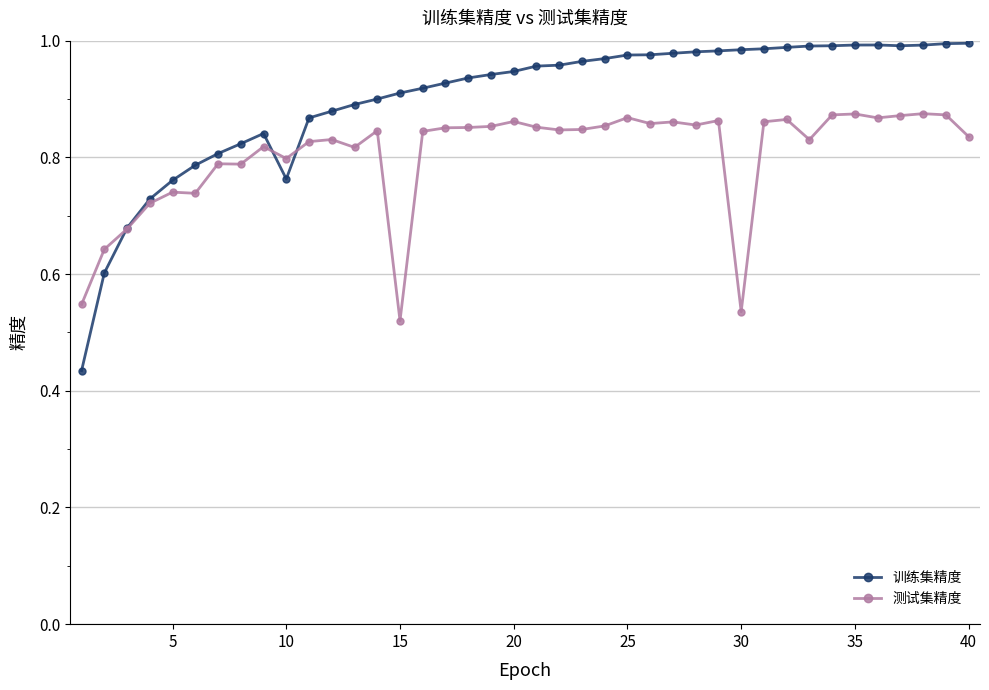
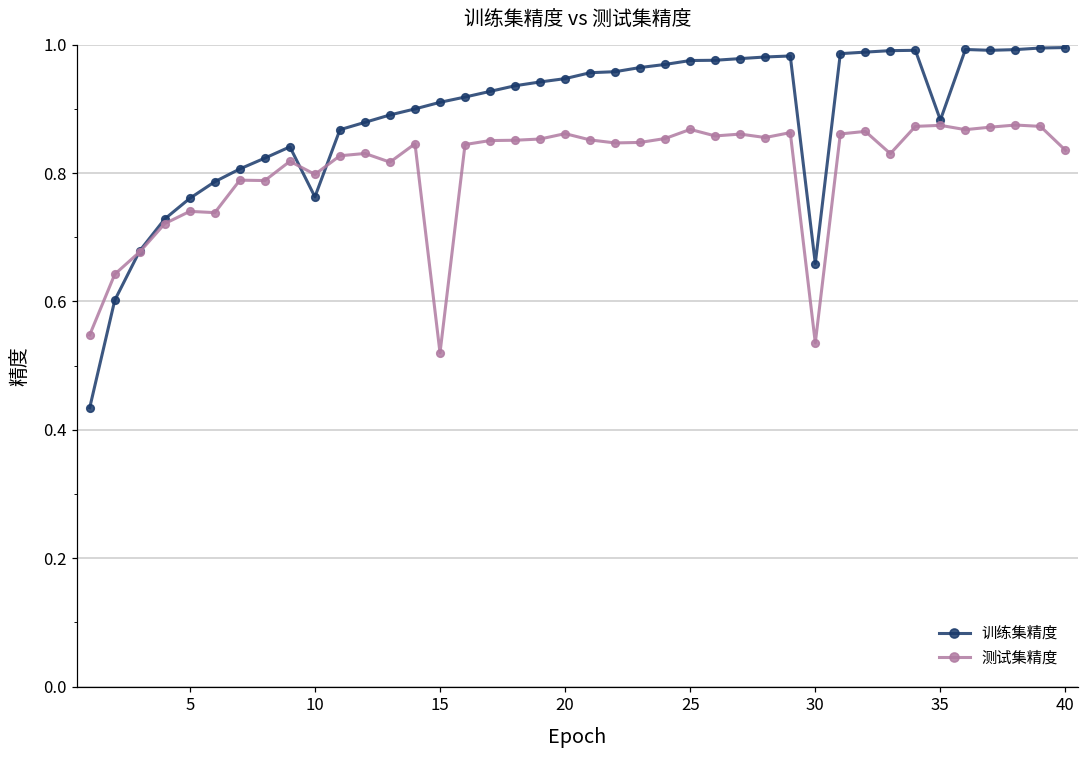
训练集精度, 30: 0.98 -> 0.66
训练集精度, 35: 0.99 -> 0.88
